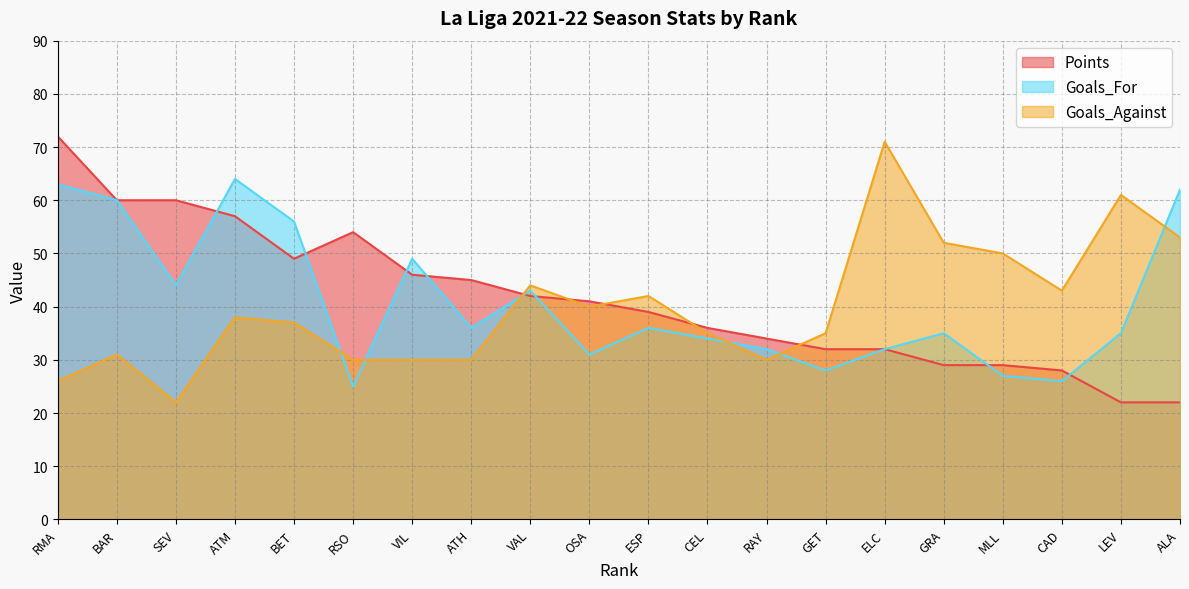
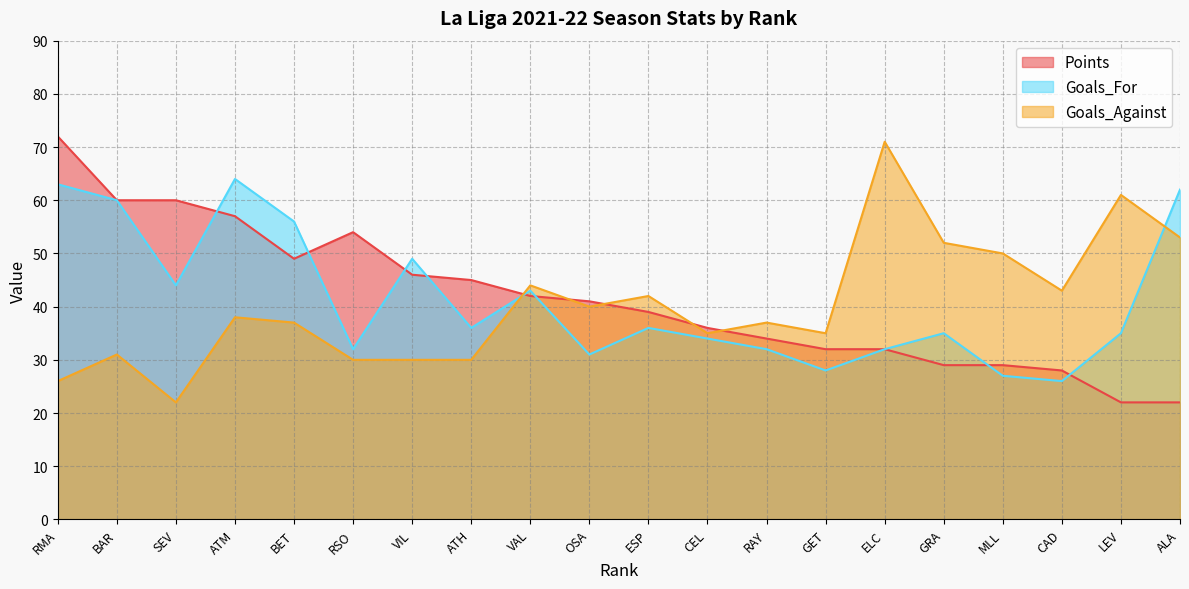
Goals_For, RSO: 25 -> 32
Goals_Against, RAY: 30 -> 37
